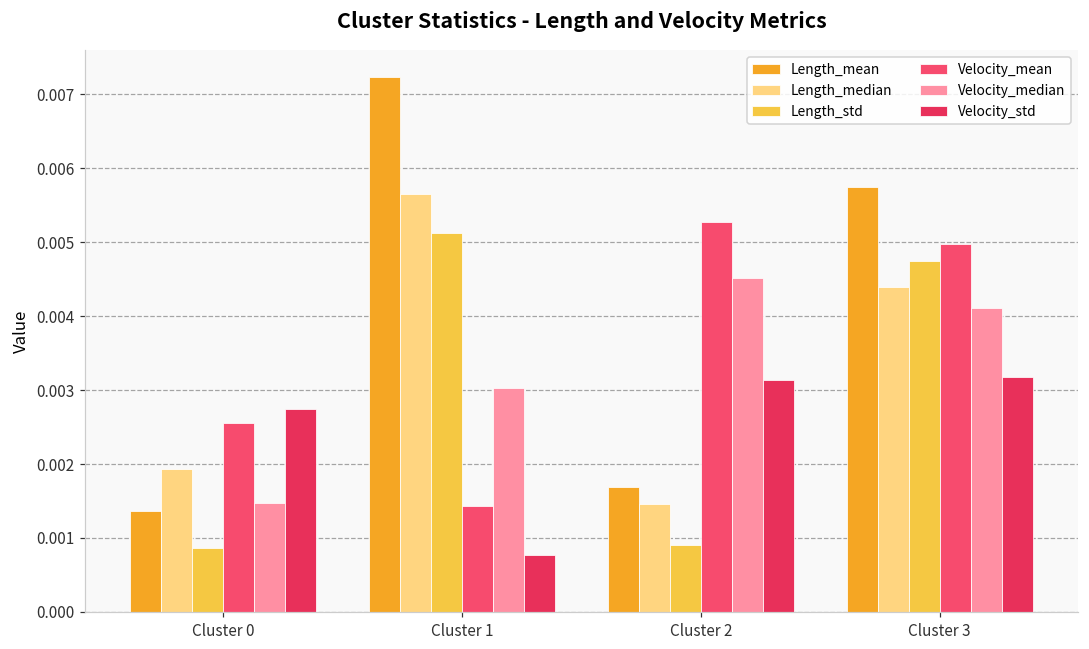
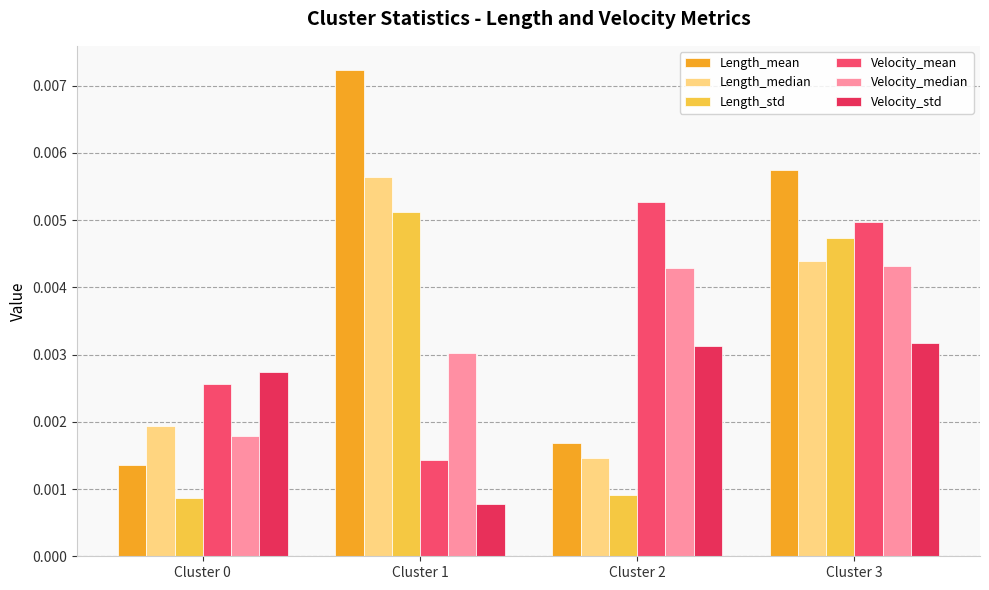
Velocity_median, Cluster 0: 0.0015 -> 0.0018
Velocity_median, Cluster 2: 0.0045 -> 0.0043
Velocity_median, Cluster 3: 0.0041 -> 0.0043
